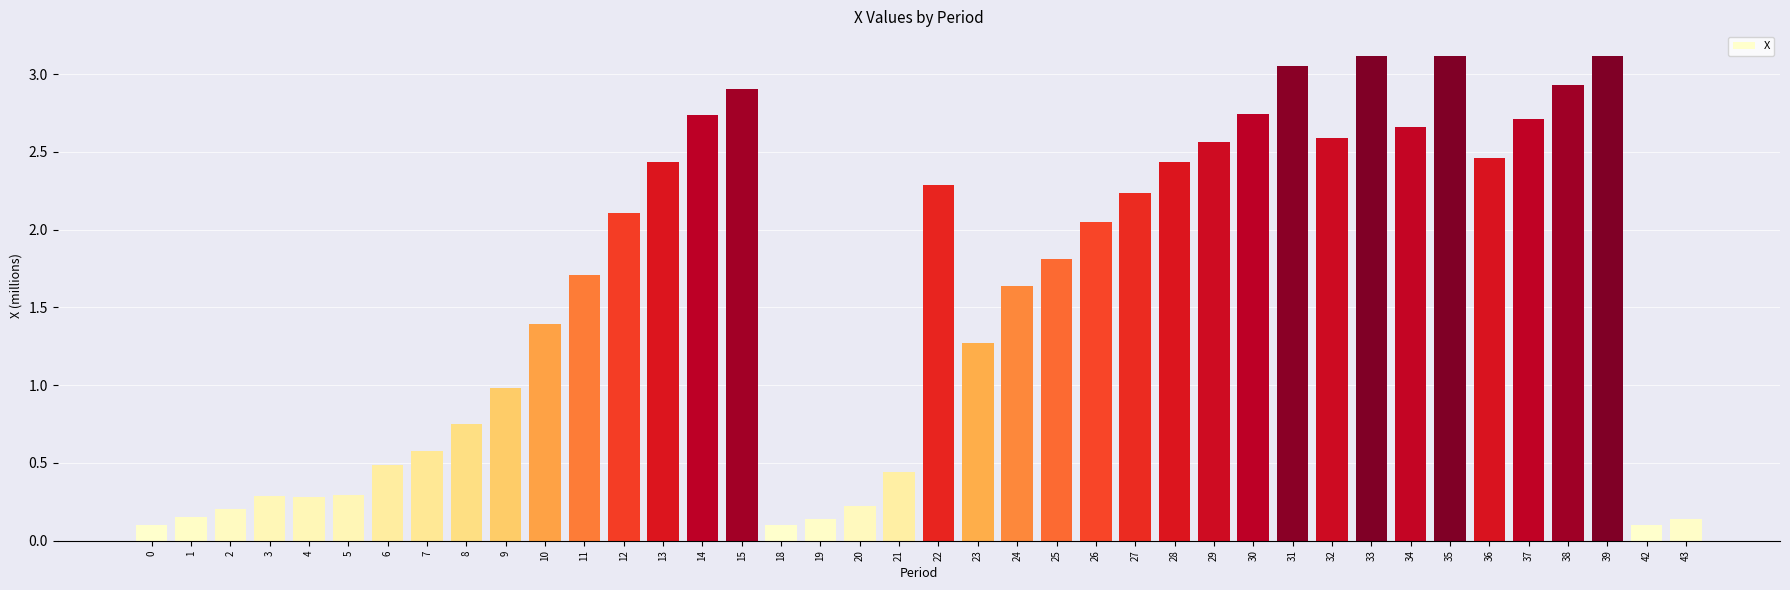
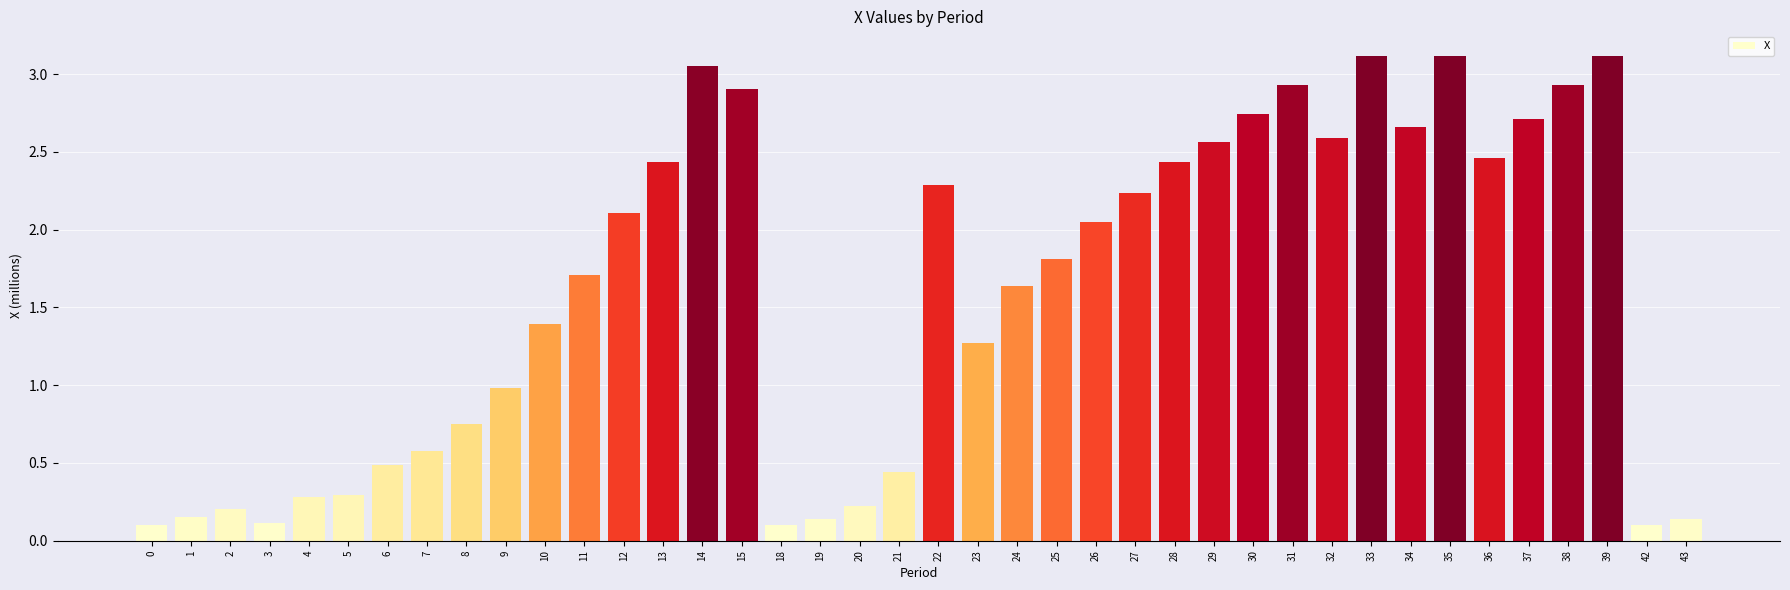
3: 0.29 -> 0.12
14: 2.74 -> 3.05
31: 3.05 -> 2.93
